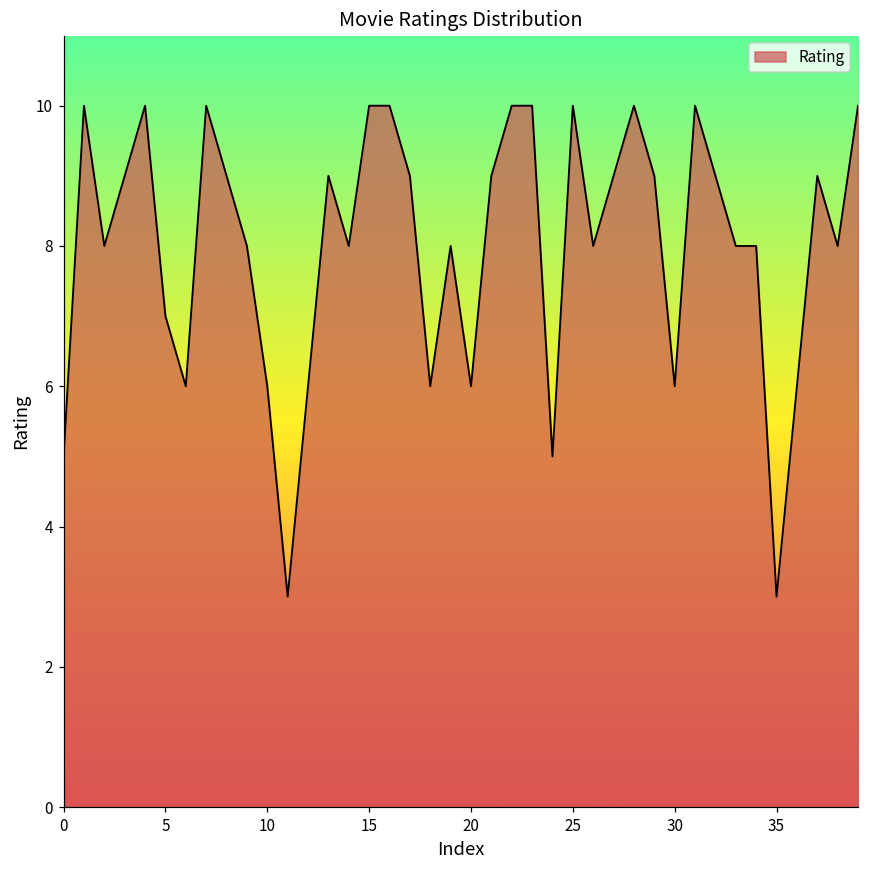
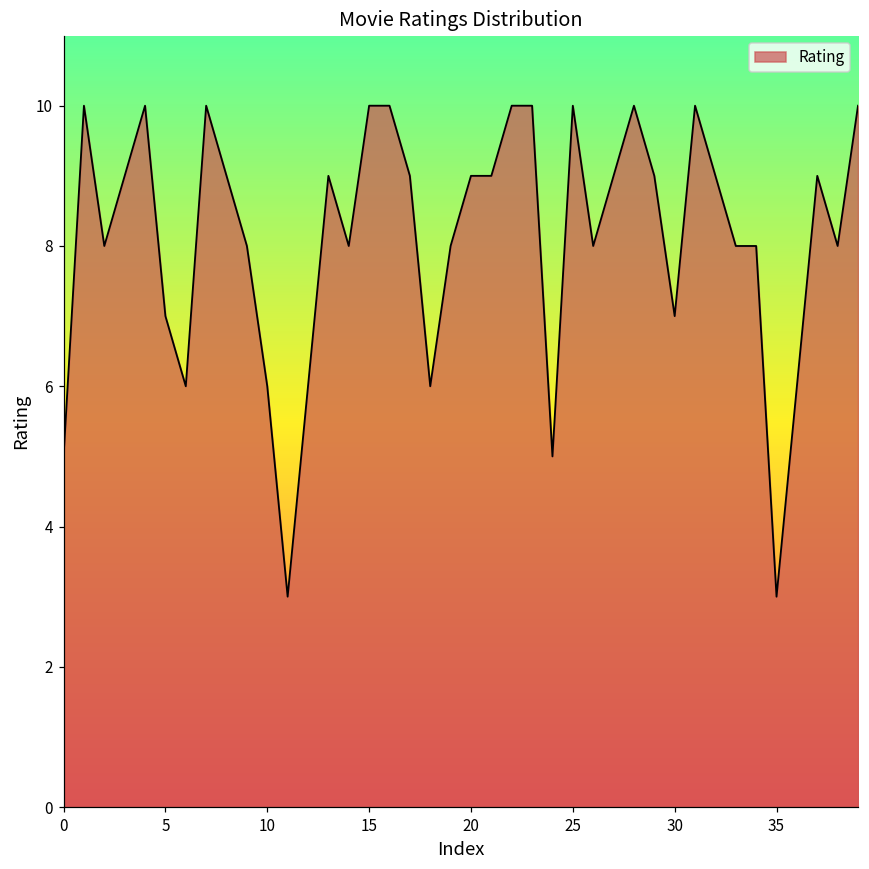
20: 6 -> 9
30: 6 -> 7
